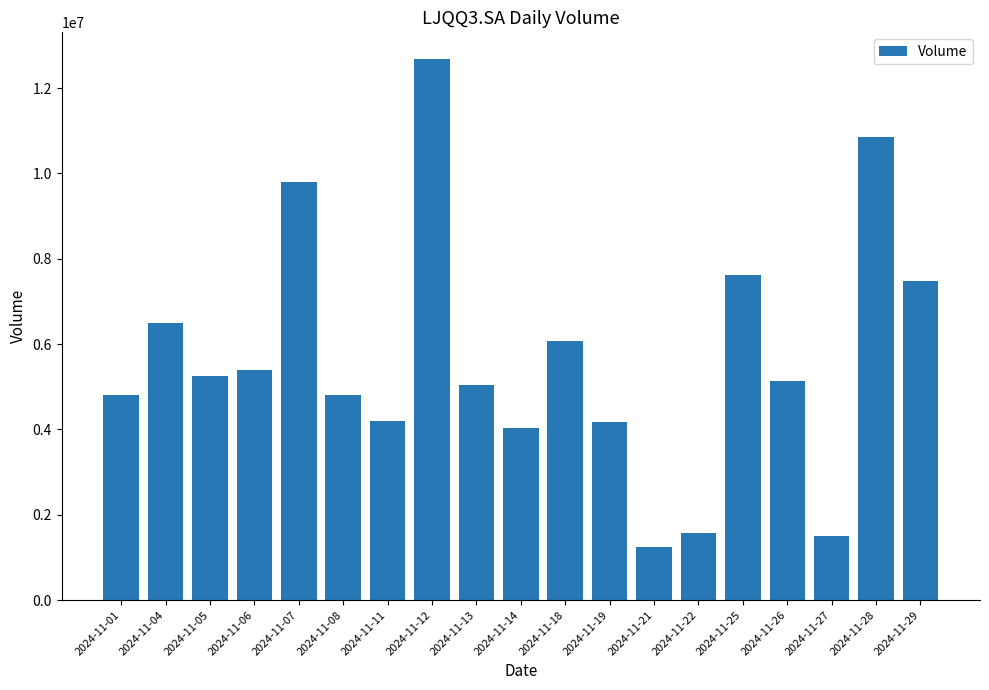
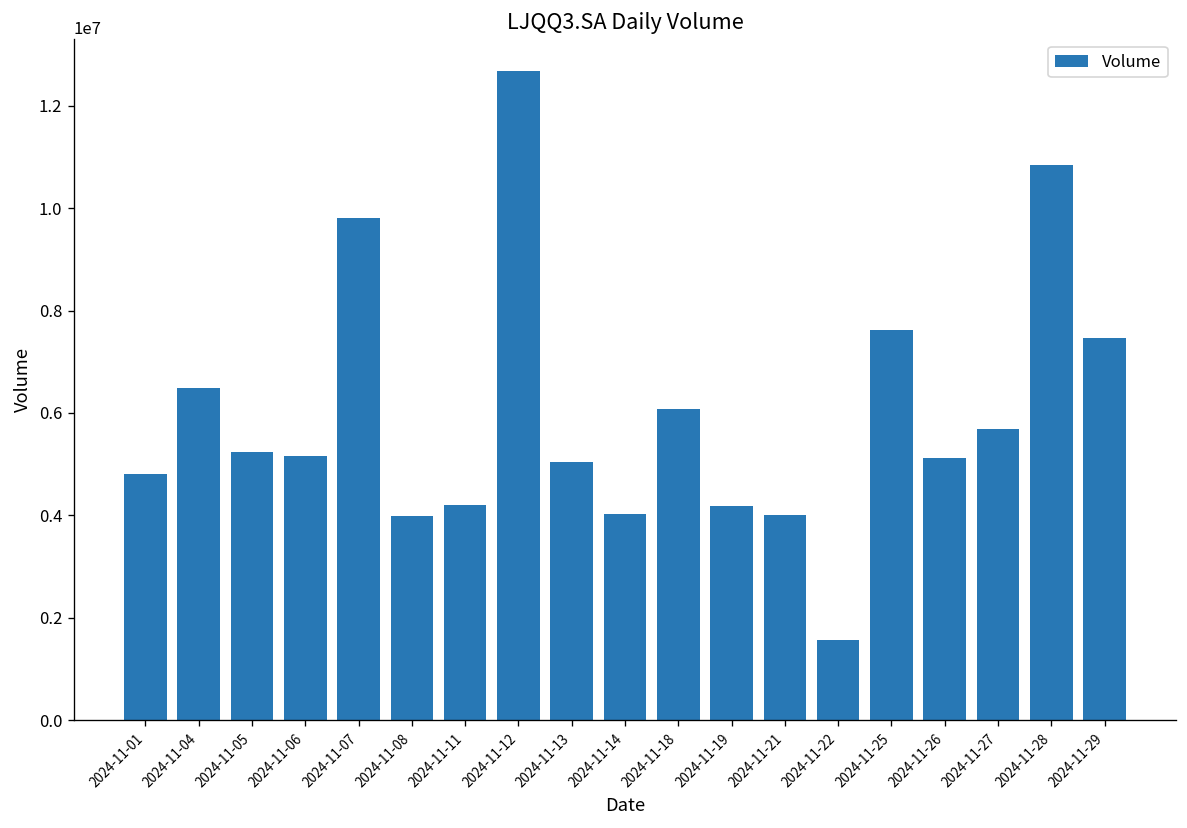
2024-11-06: 5400000 -> 5200000
2024-11-08: 4800000 -> 4000000
2024-11-21: 1200000 -> 4000000
2024-11-27: 1500000 -> 5700000
